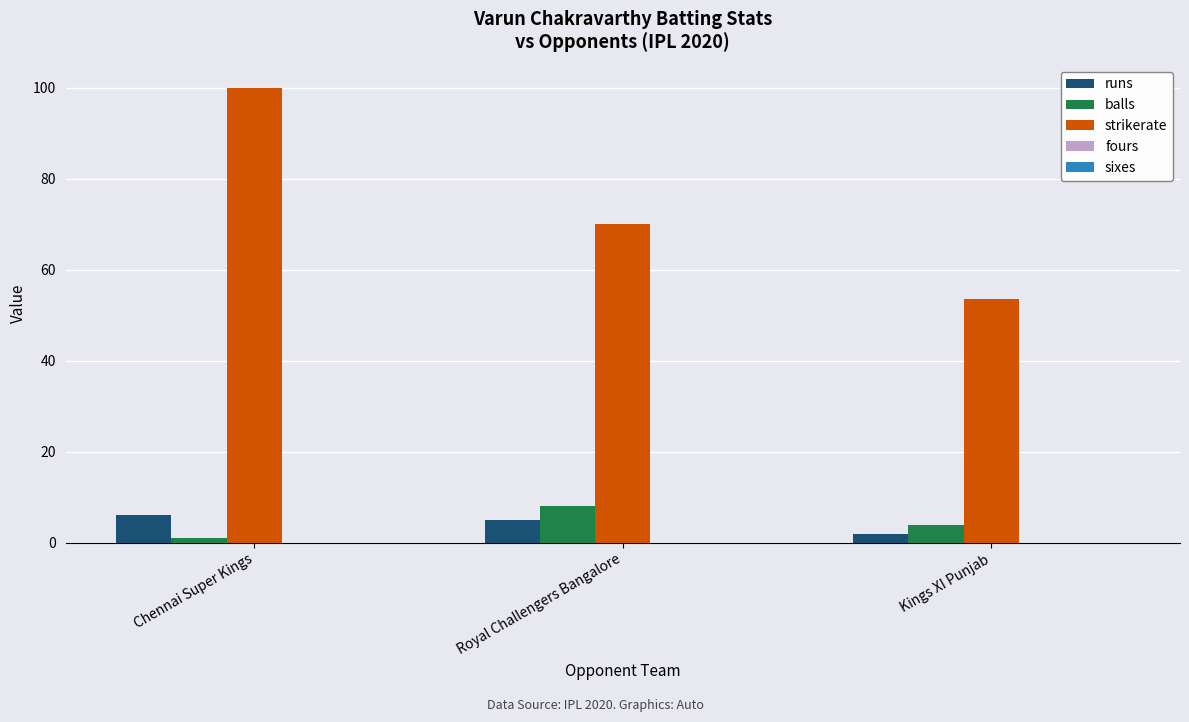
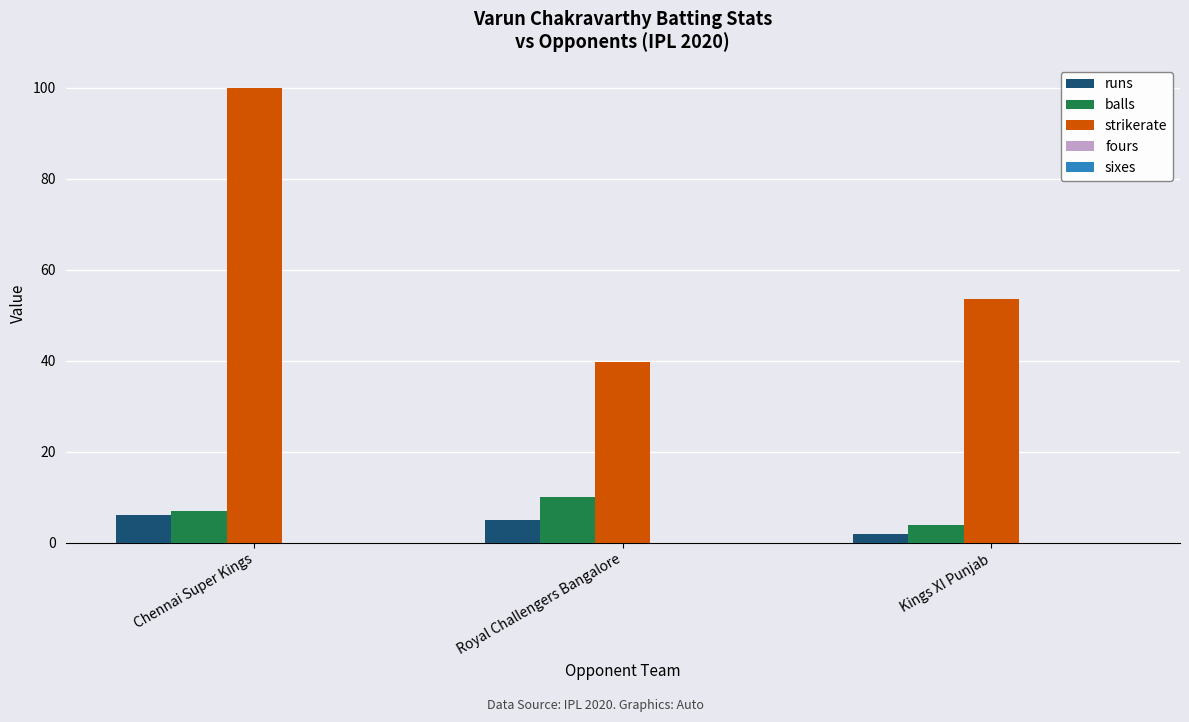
balls, Chennai Super Kings: 1 -> 7
balls, Royal Challengers Bangalore: 8 -> 10
strikerate, Royal Challengers Bangalore: 70 -> 40
